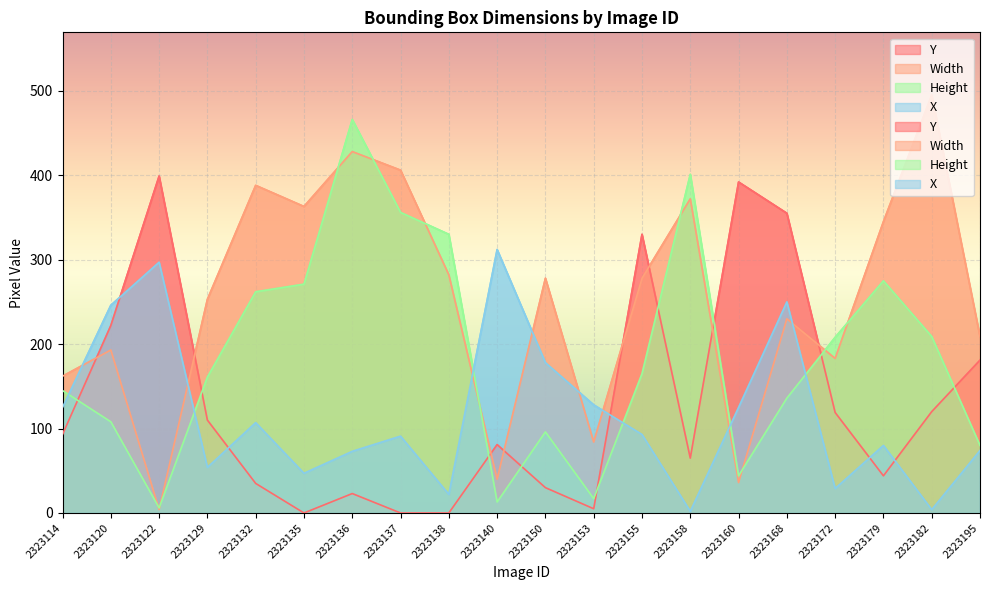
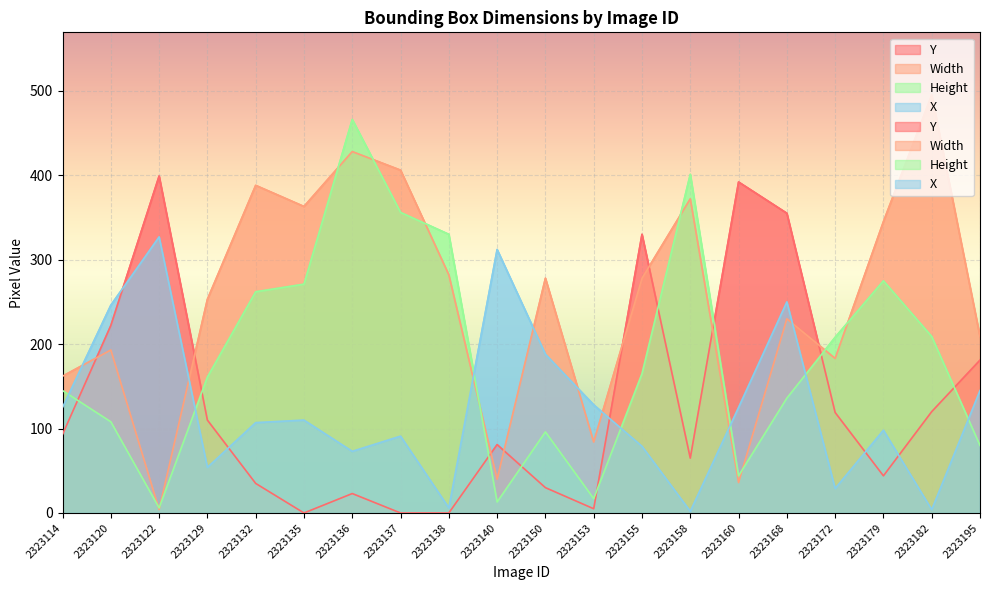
X, 2323122: 300 -> 330
X, 2323135: 50 -> 110
X, 2323138: 20 -> 10
X, 2323150: 180 -> 190
X, 2323155: 90 -> 80
X, 2323179: 80 -> 100
X, 2323195: 70 -> 150
